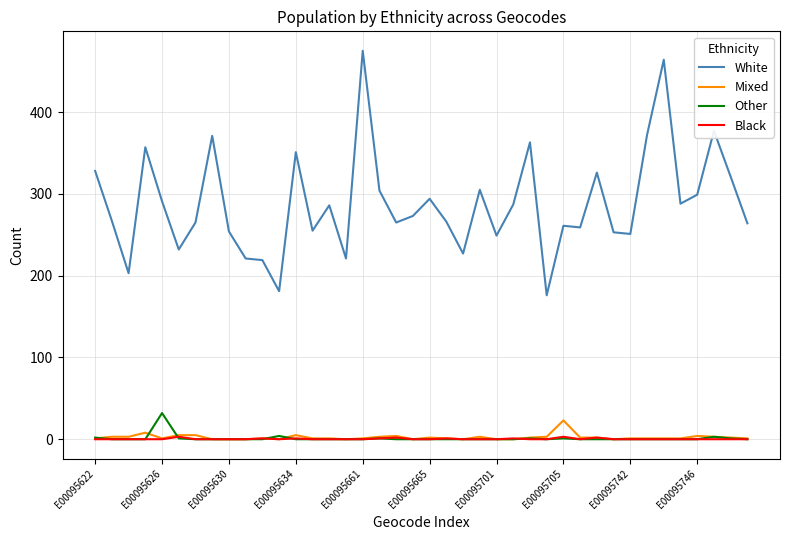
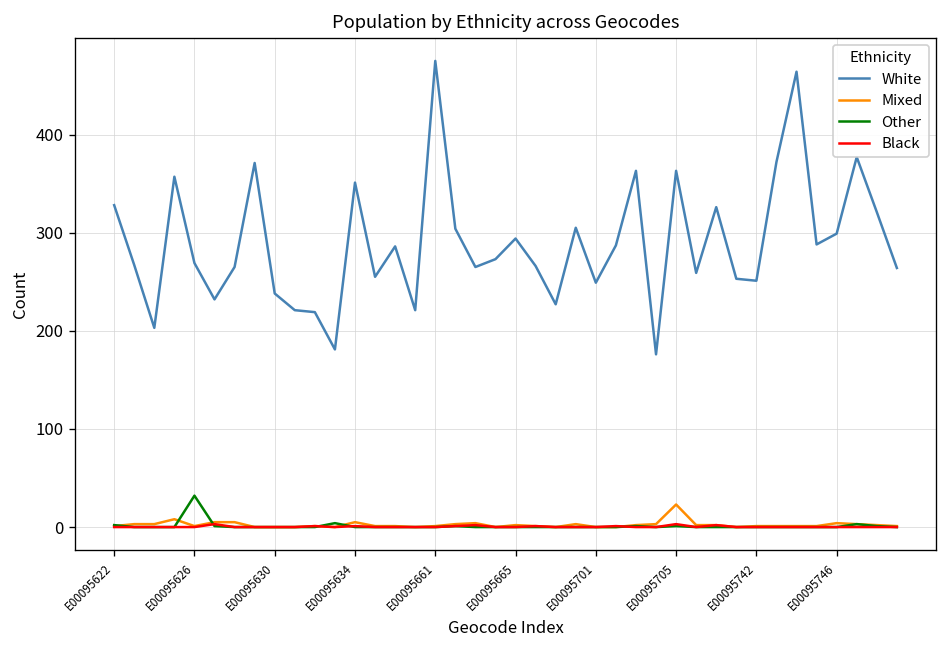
White, E00095626: 290 -> 270
White, E00095630: 250 -> 240
White, E00095705: 260 -> 360
